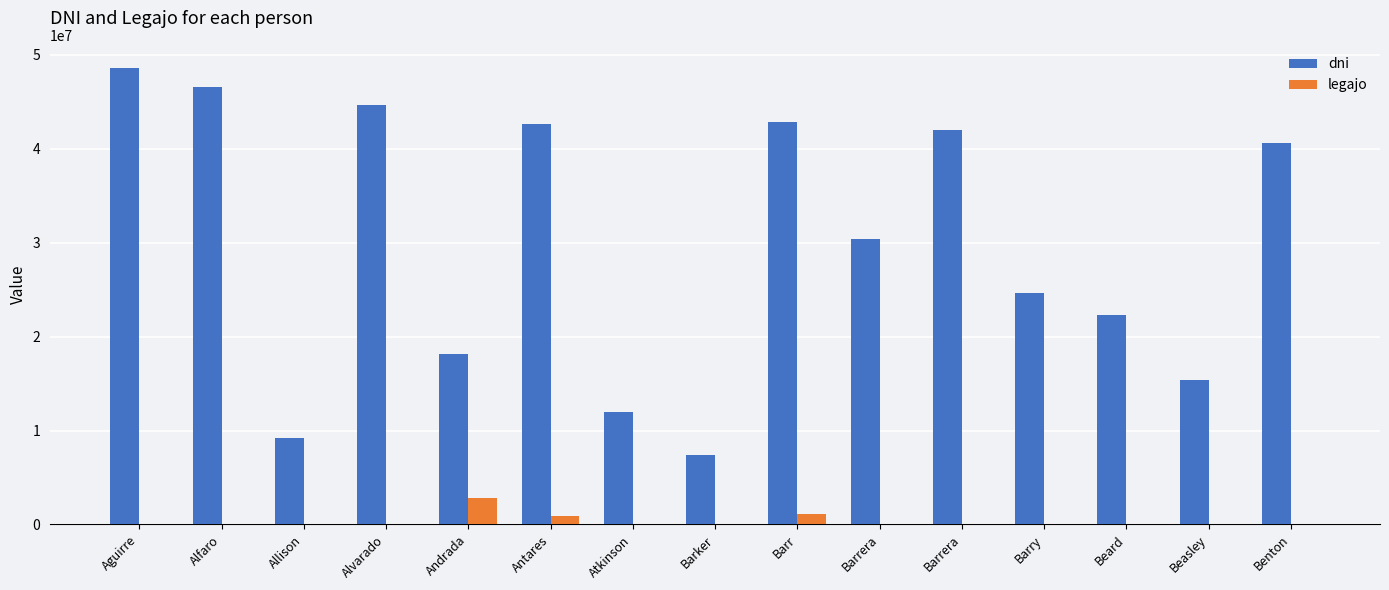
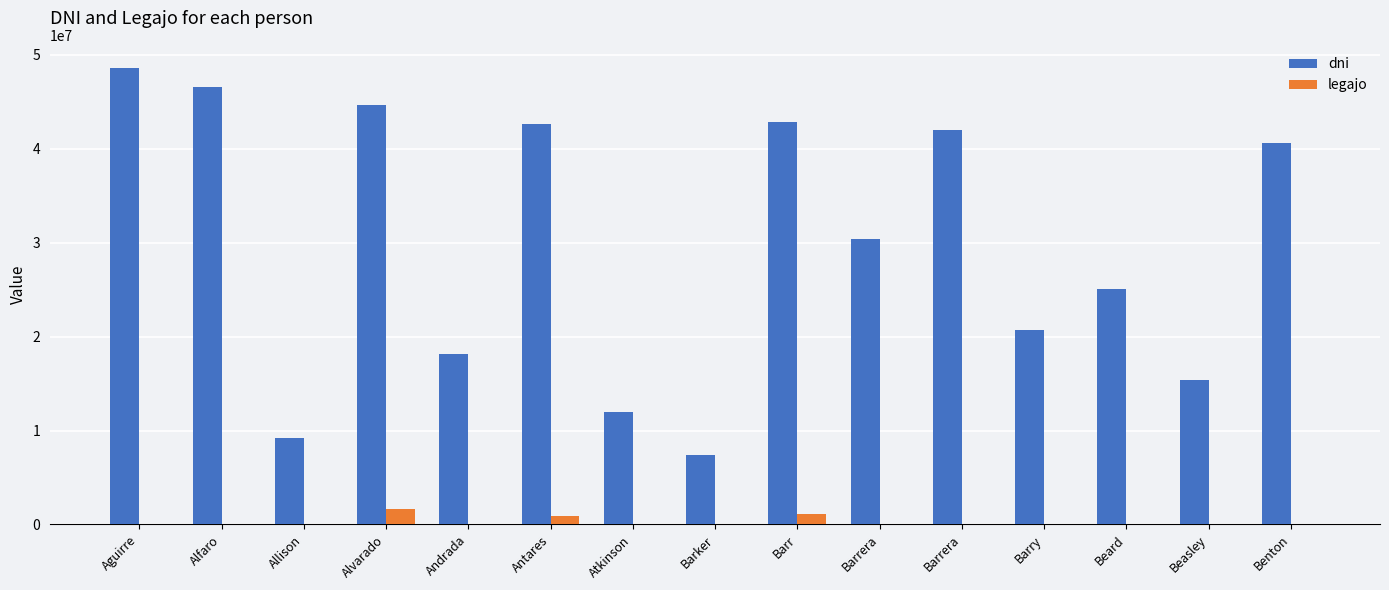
legajo, Alvarado: 0 -> 2000000
legajo, Andrada: 3000000 -> 0
dni, Barry: 25000000 -> 21000000
dni, Beard: 22000000 -> 25000000
